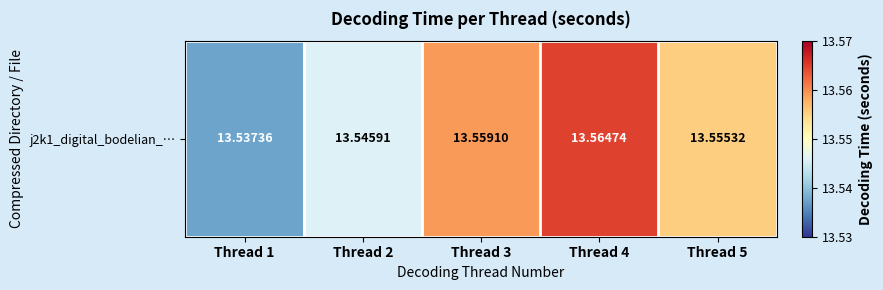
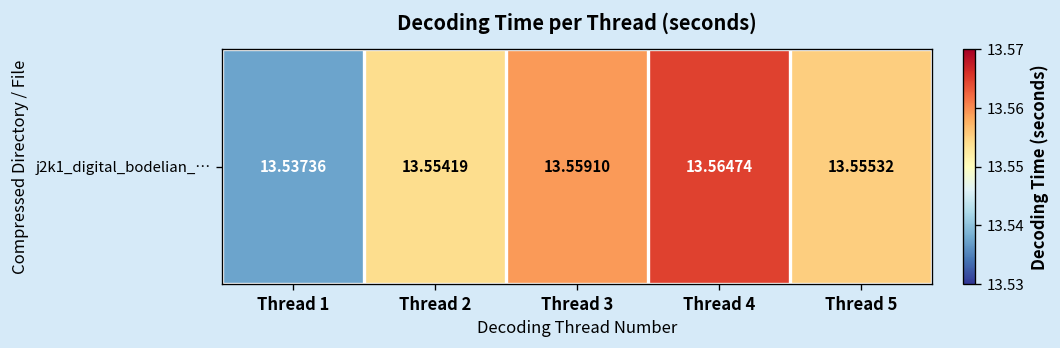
j2k1_digital_bodelian_…, Thread 2: 13.54591 -> 13.55419
